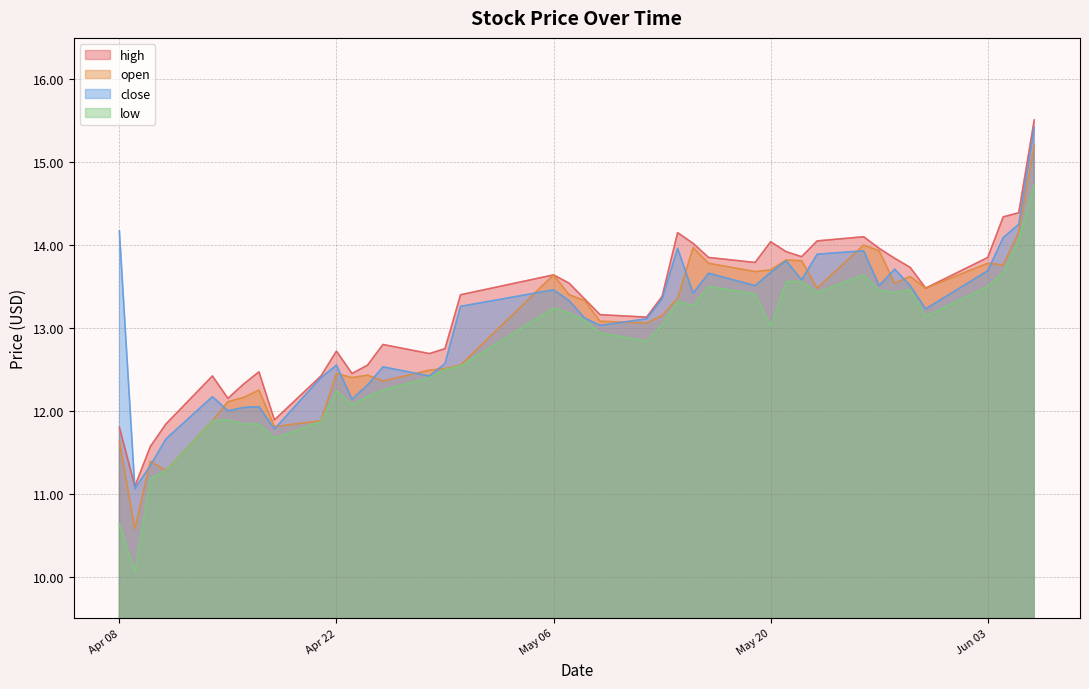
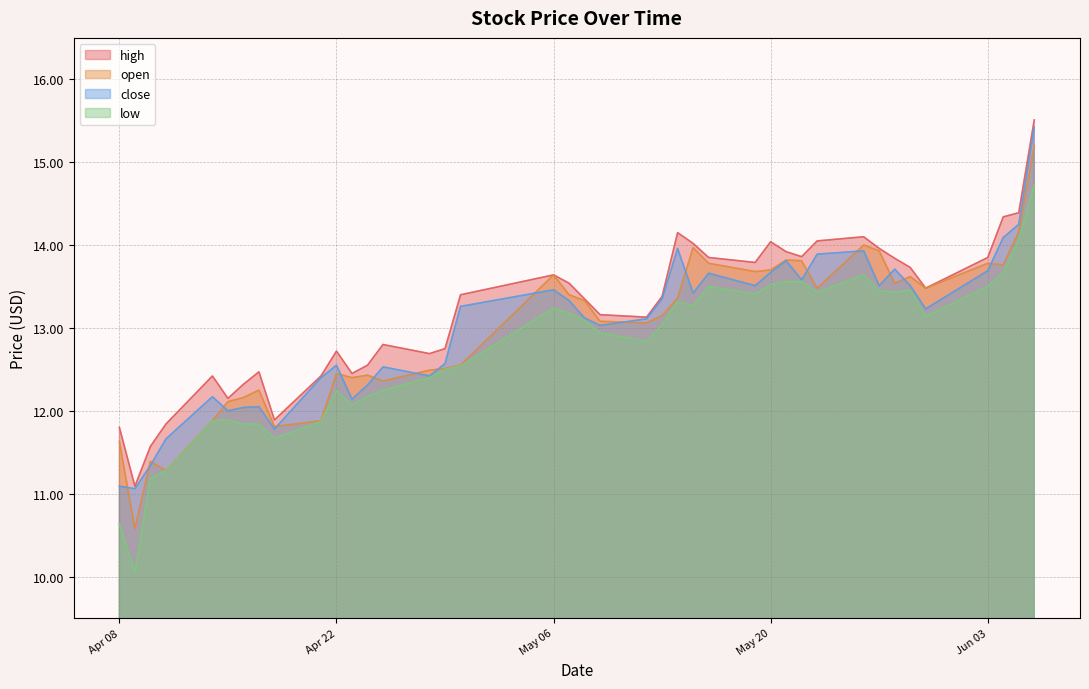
close, Apr 08: 14.2 -> 11.1
low, May 20: 13.0 -> 13.5
